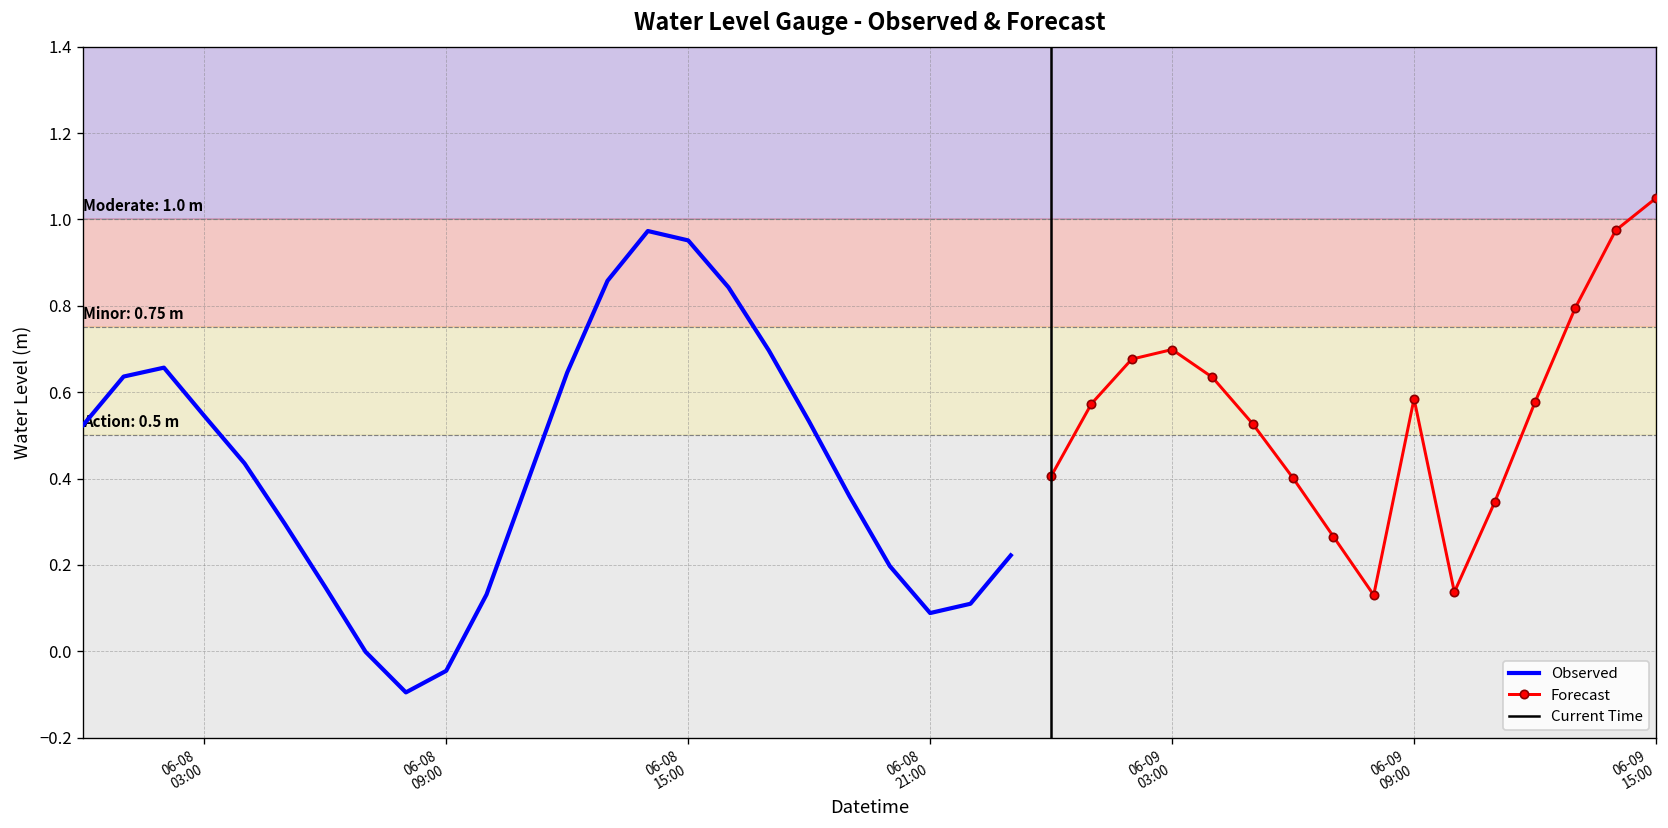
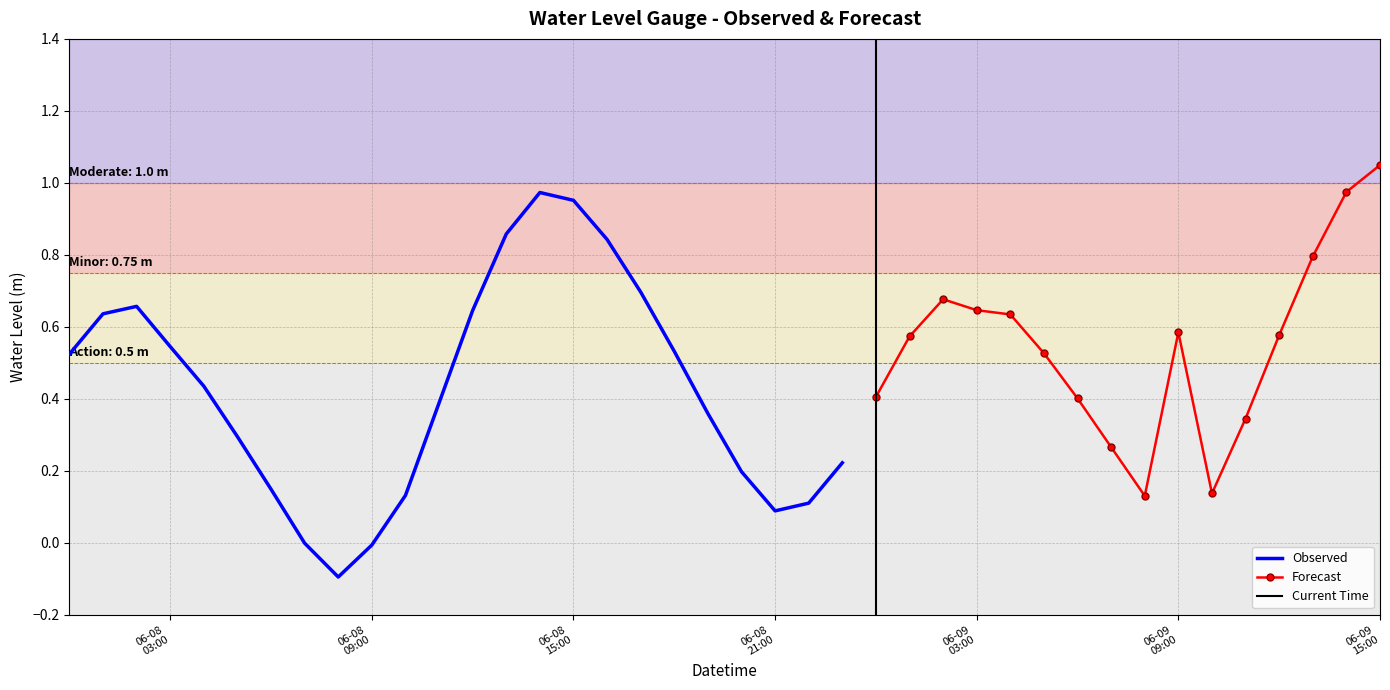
Observed, 06-08 09:00: -0.05 -> -0.01
Forecast, 06-09 03:00: 0.70 -> 0.65
